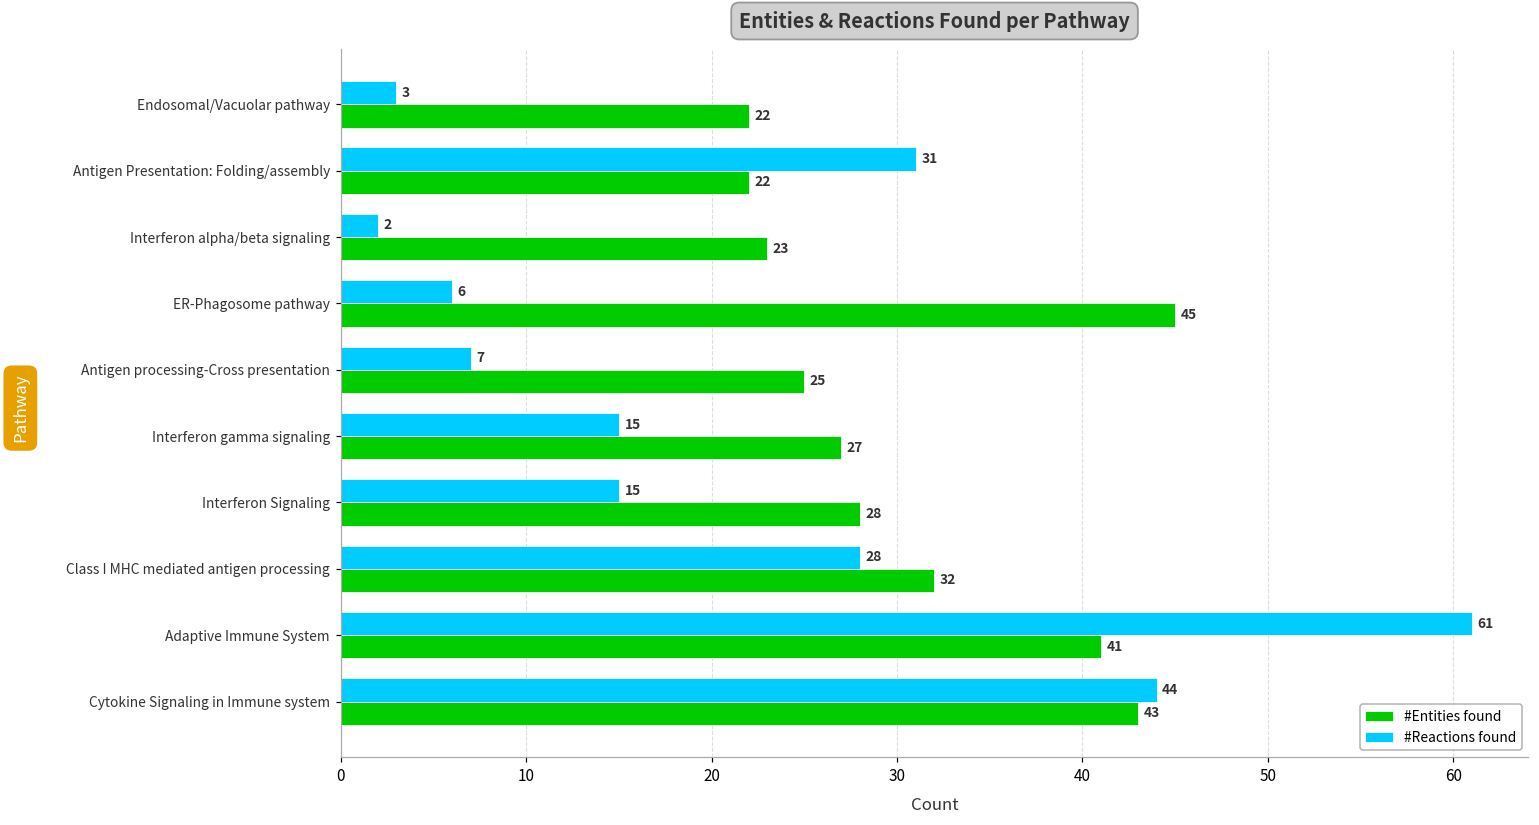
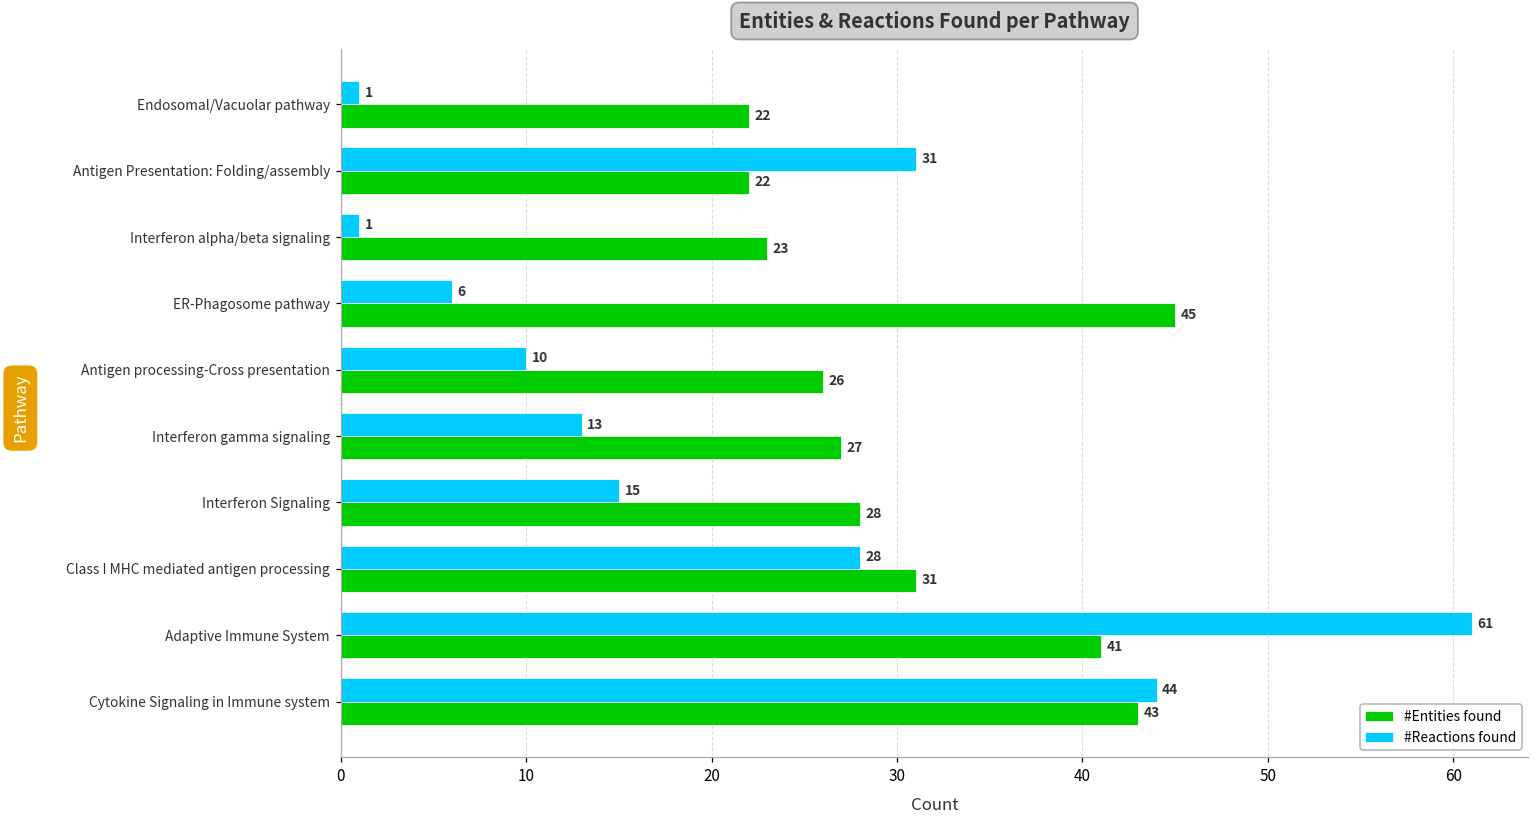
#Reactions found, Endosomal/Vacuolar pathway: 3 -> 1
#Reactions found, Interferon alpha/beta signaling: 2 -> 1
#Reactions found, Antigen processing-Cross presentation: 7 -> 10
#Entities found, Antigen processing-Cross presentation: 25 -> 26
#Reactions found, Interferon gamma signaling: 15 -> 13
#Entities found, Class I MHC mediated antigen processing: 32 -> 31
